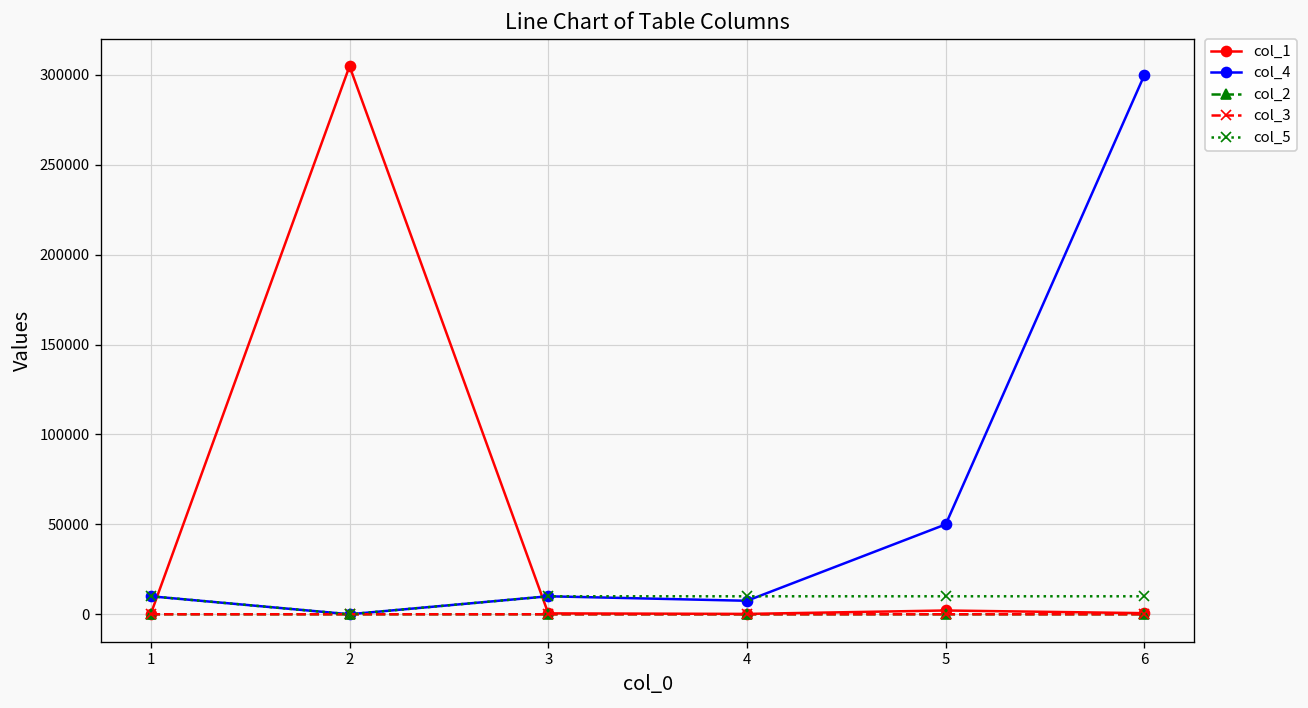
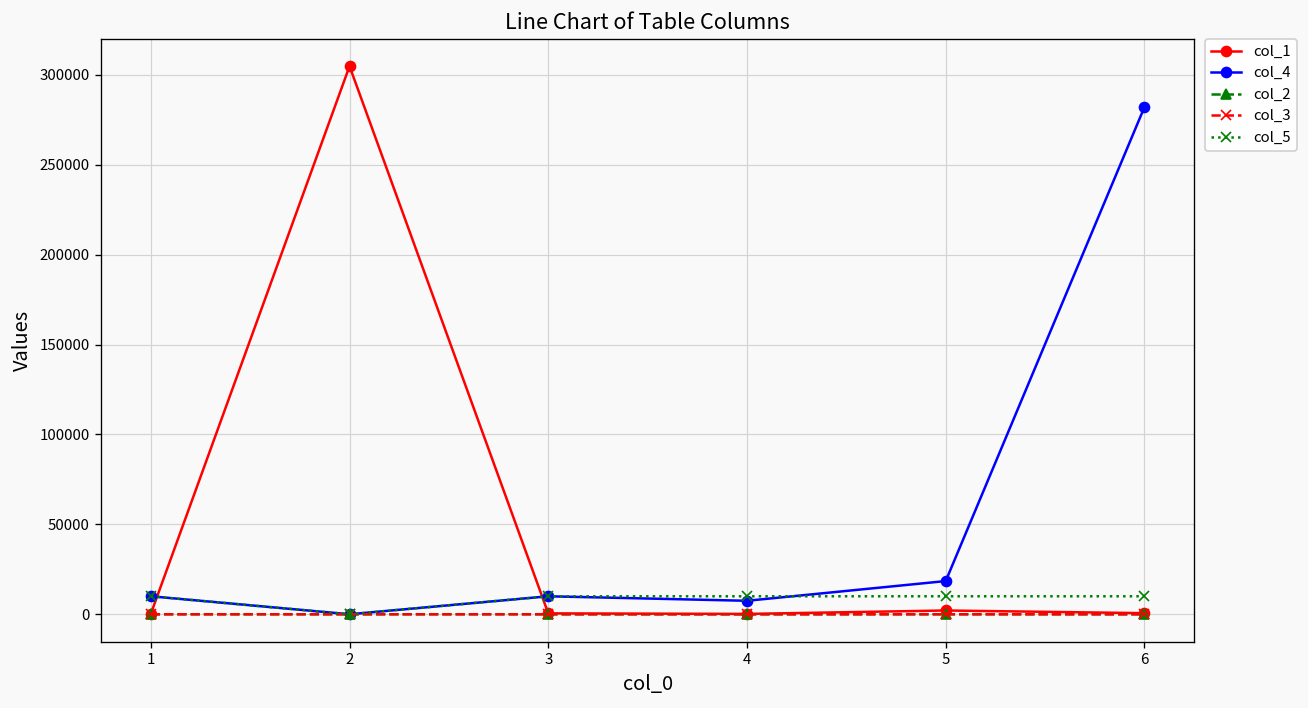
col_4, 5: 50000 -> 18000
col_4, 6: 300000 -> 282000
